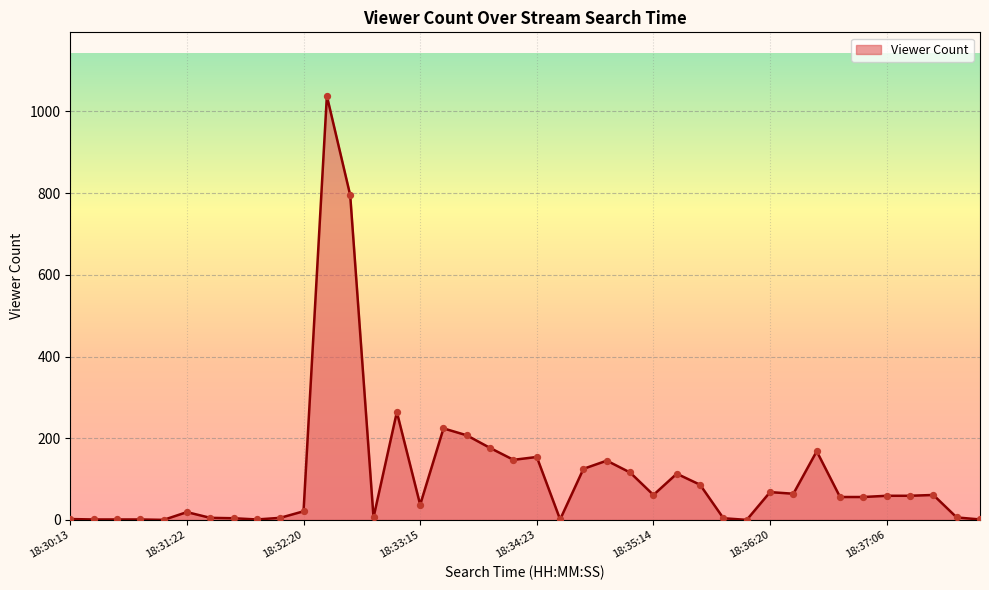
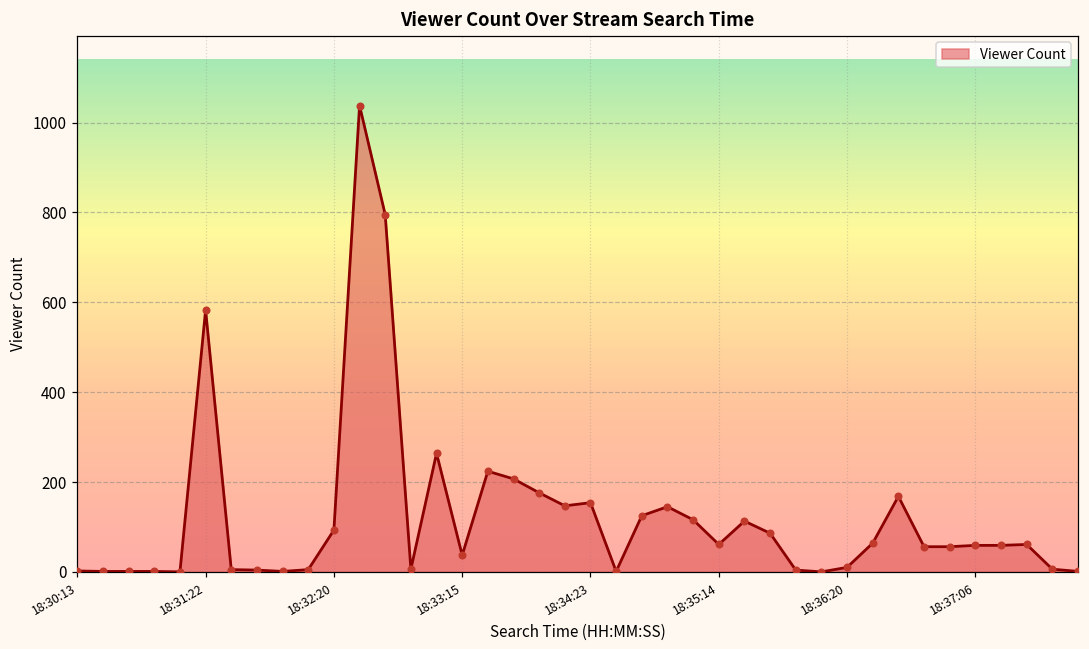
18:31:22: 20 -> 580
18:32:20: 20 -> 90
18:36:20: 70 -> 10
